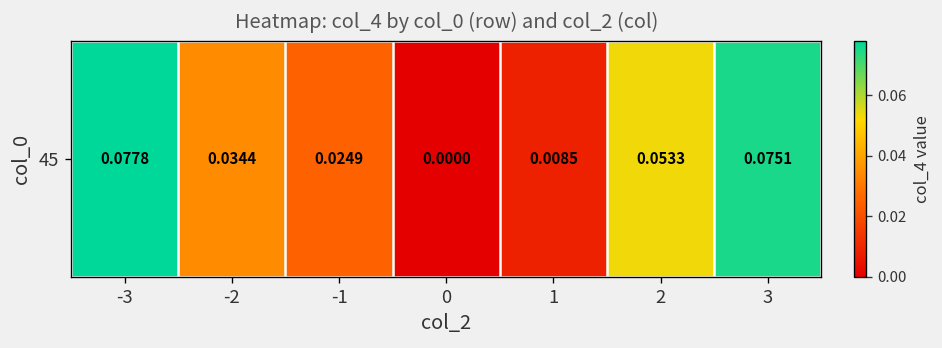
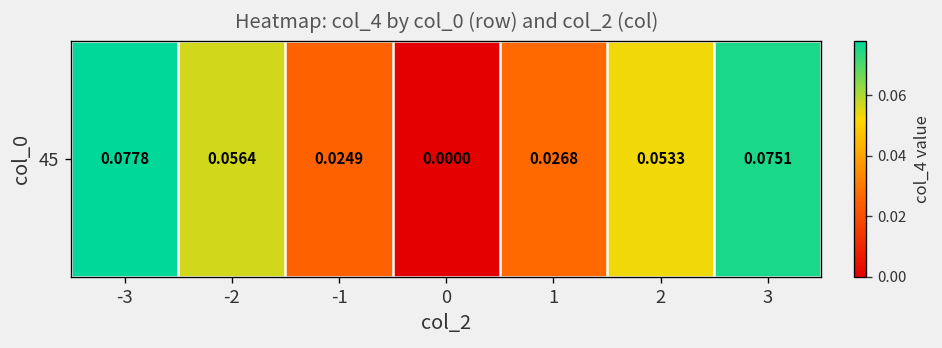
45, -2: 0.0344 -> 0.0564
45, 1: 0.0085 -> 0.0268
